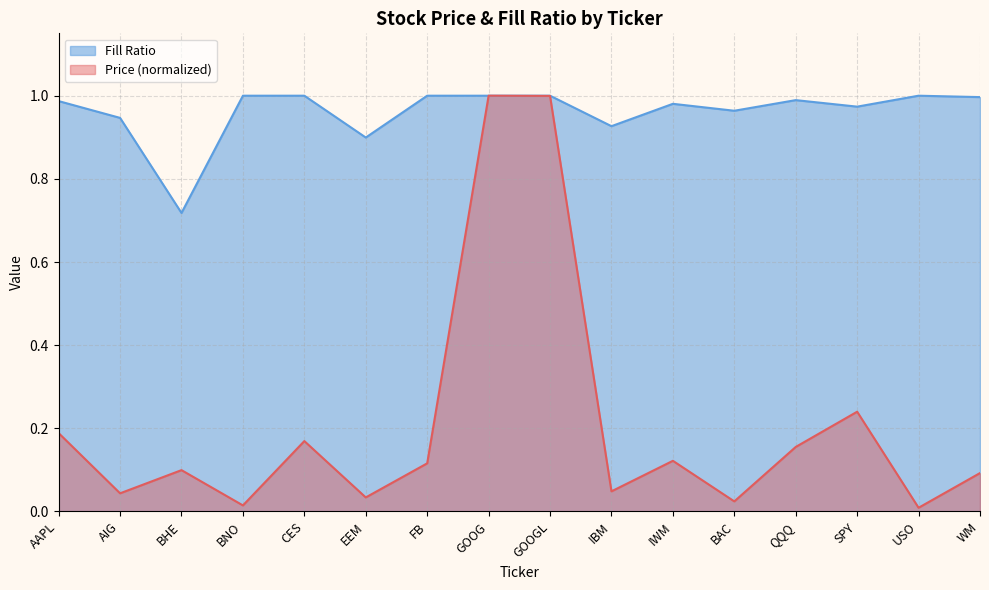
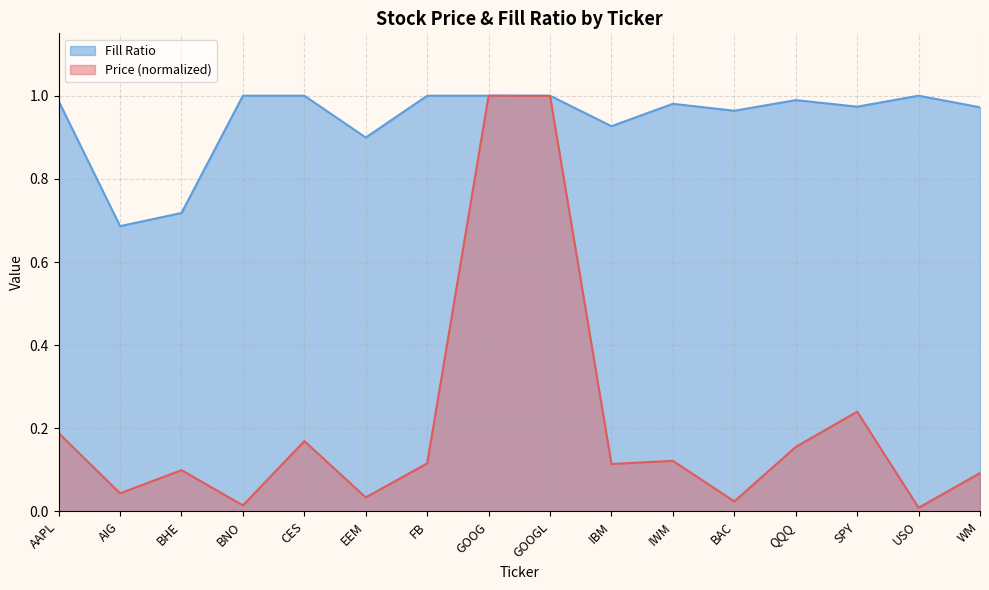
Fill Ratio, AIG: 0.95 -> 0.69
Price (normalized), IBM: 0.05 -> 0.11
Fill Ratio, WM: 1.00 -> 0.97
